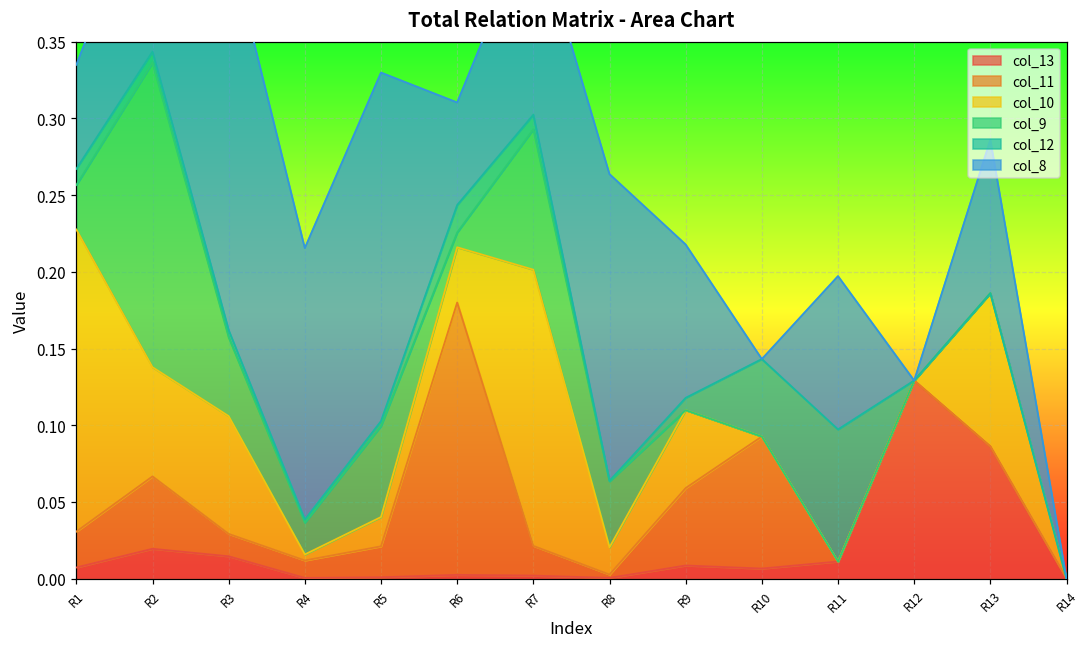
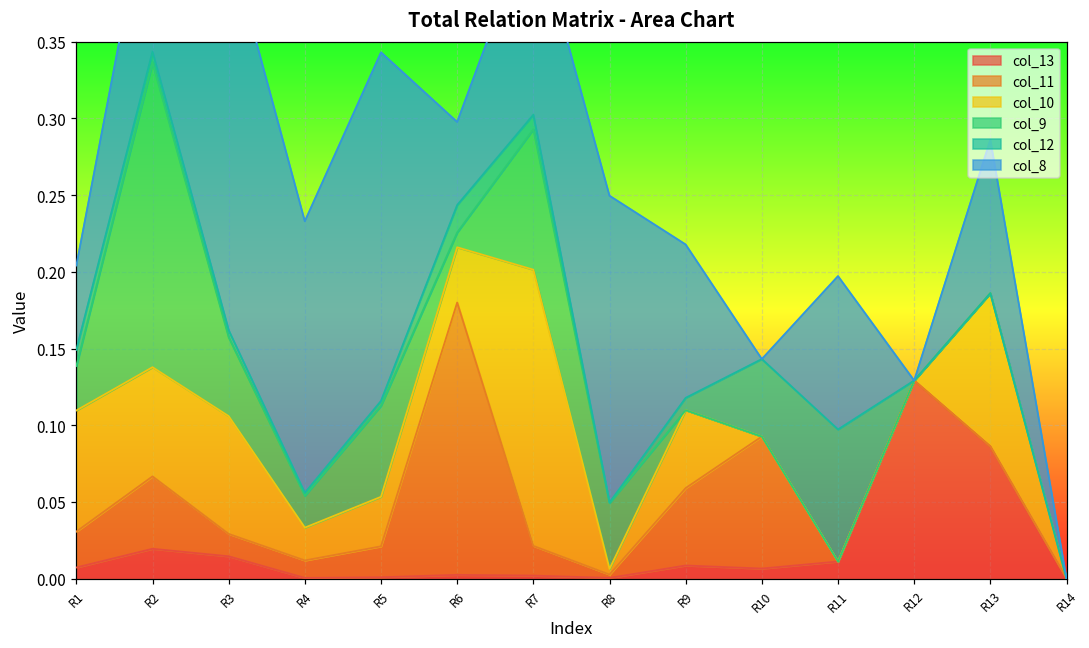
col_10, R1: 0.197 -> 0.079
col_8, R1: 0.068 -> 0.055
col_10, R4: 0.004 -> 0.021
col_10, R5: 0.019 -> 0.032
col_8, R6: 0.067 -> 0.054
col_10, R8: 0.018 -> 0.004
